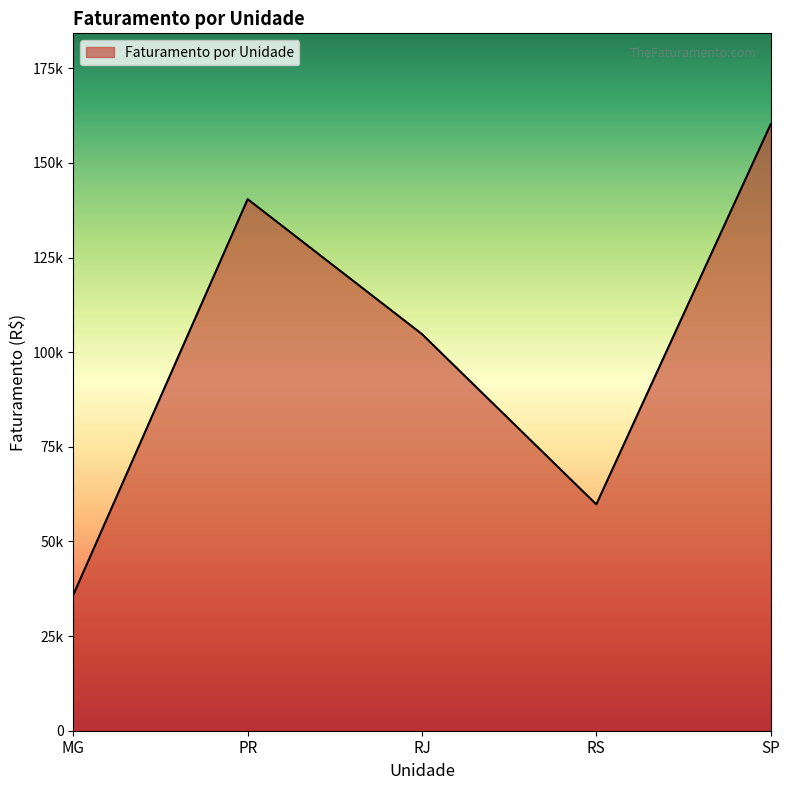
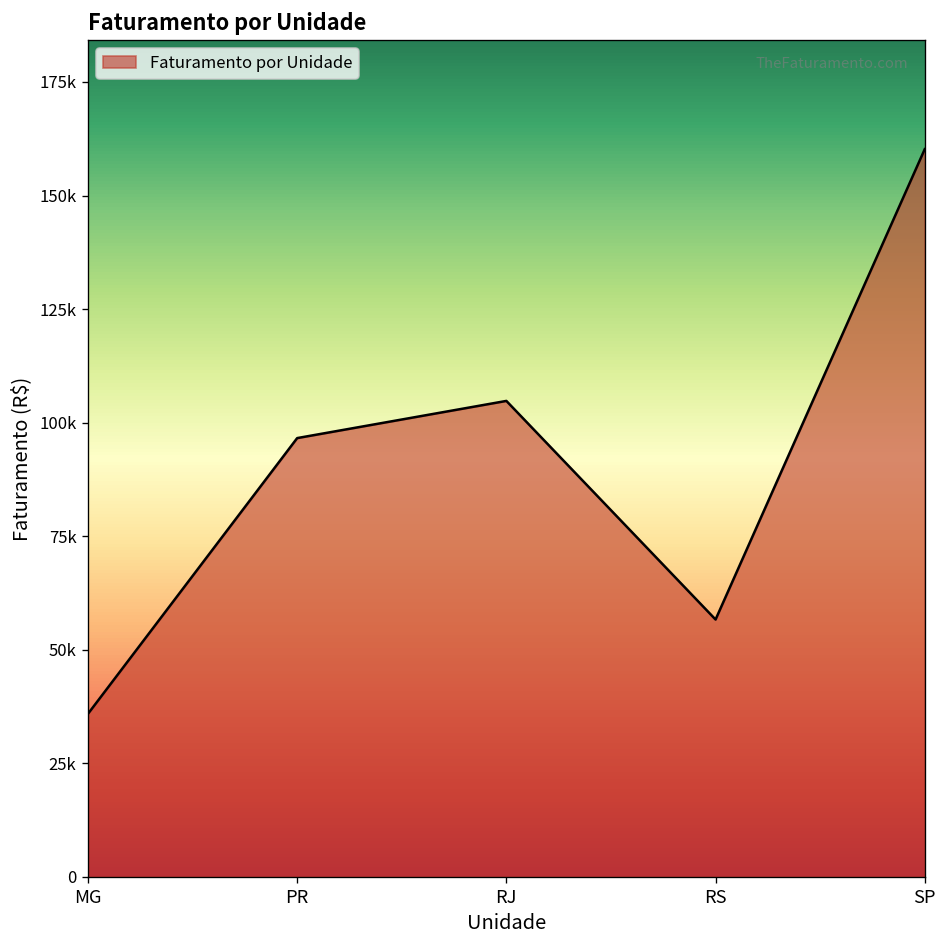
PR: 140000 -> 97000
RS: 60000 -> 57000
